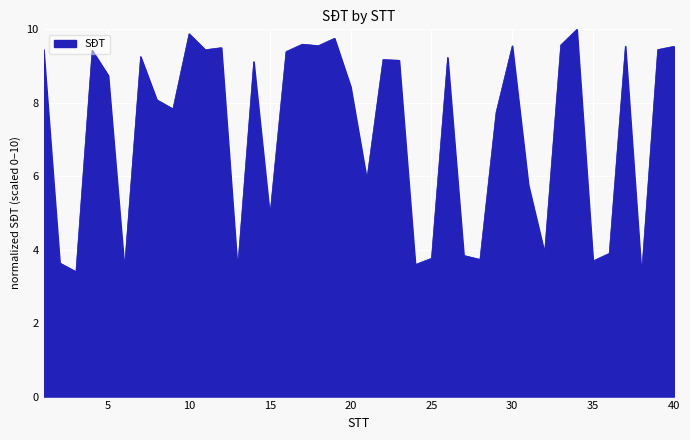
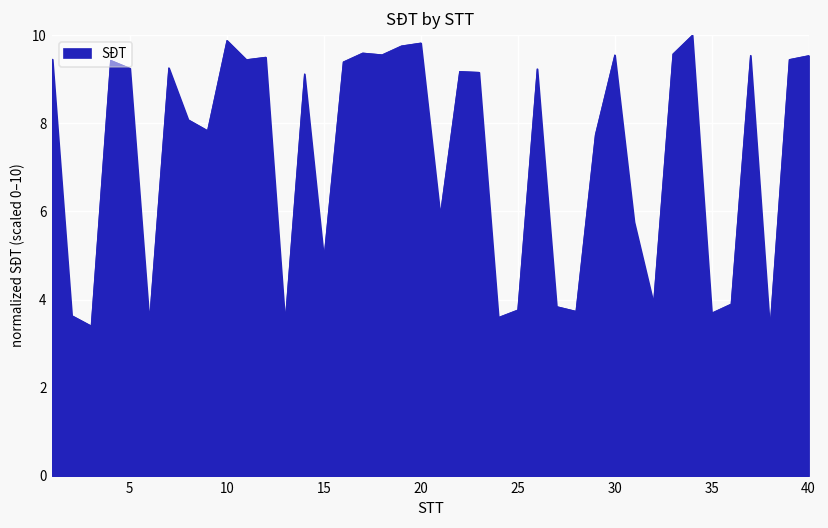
5: 8.7 -> 9.2
20: 8.4 -> 9.8
